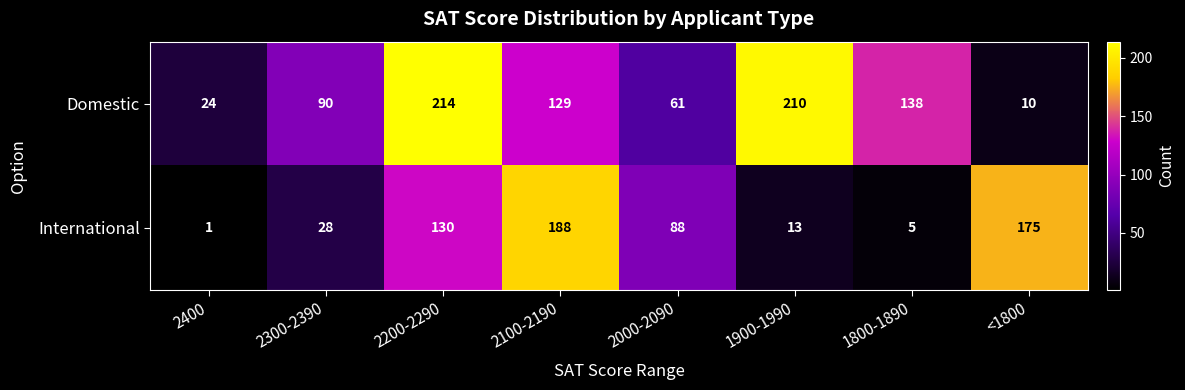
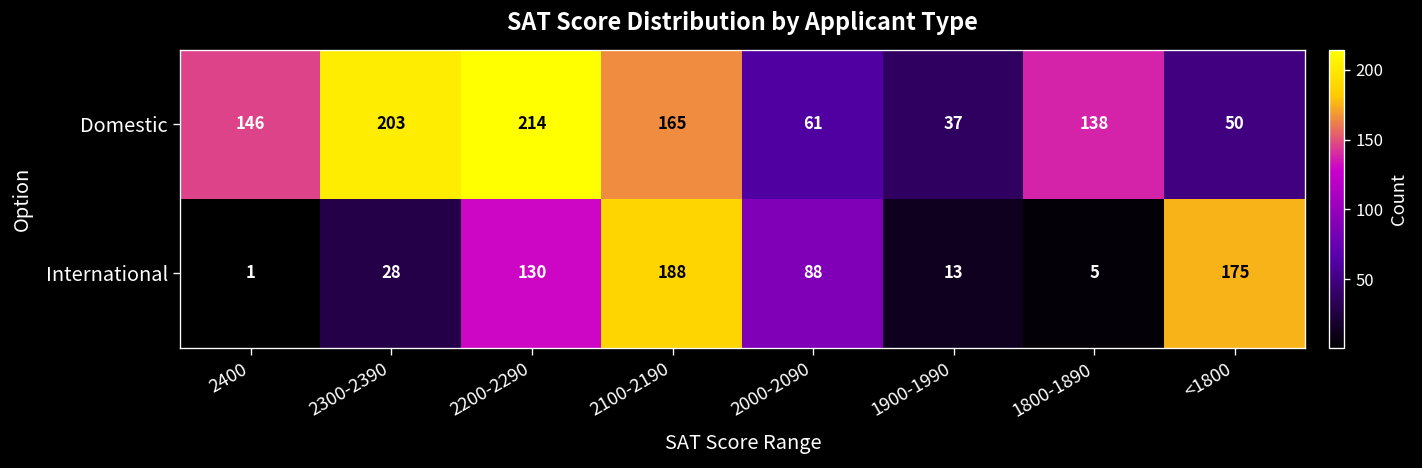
Domestic, 2400: 24 -> 146
Domestic, 2300-2390: 90 -> 203
Domestic, 2100-2190: 129 -> 165
Domestic, 1900-1990: 210 -> 37
Domestic, <1800: 10 -> 50
